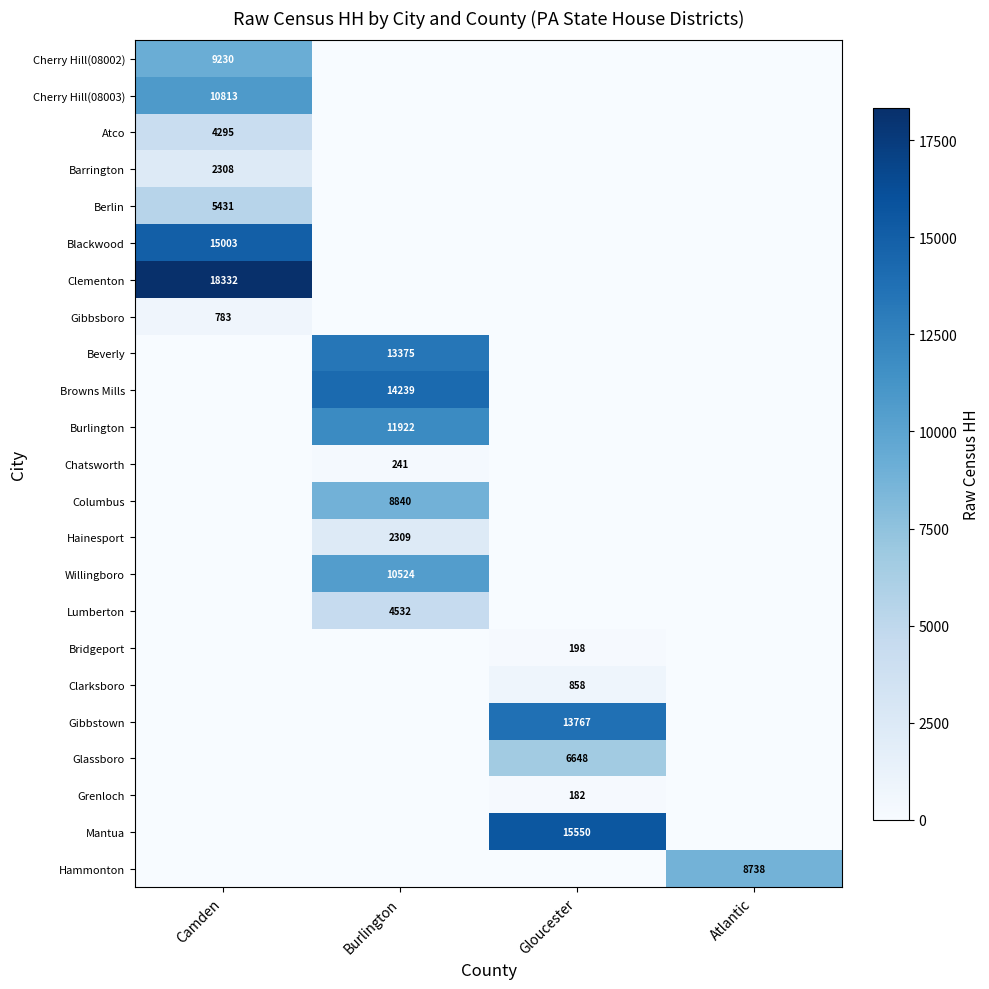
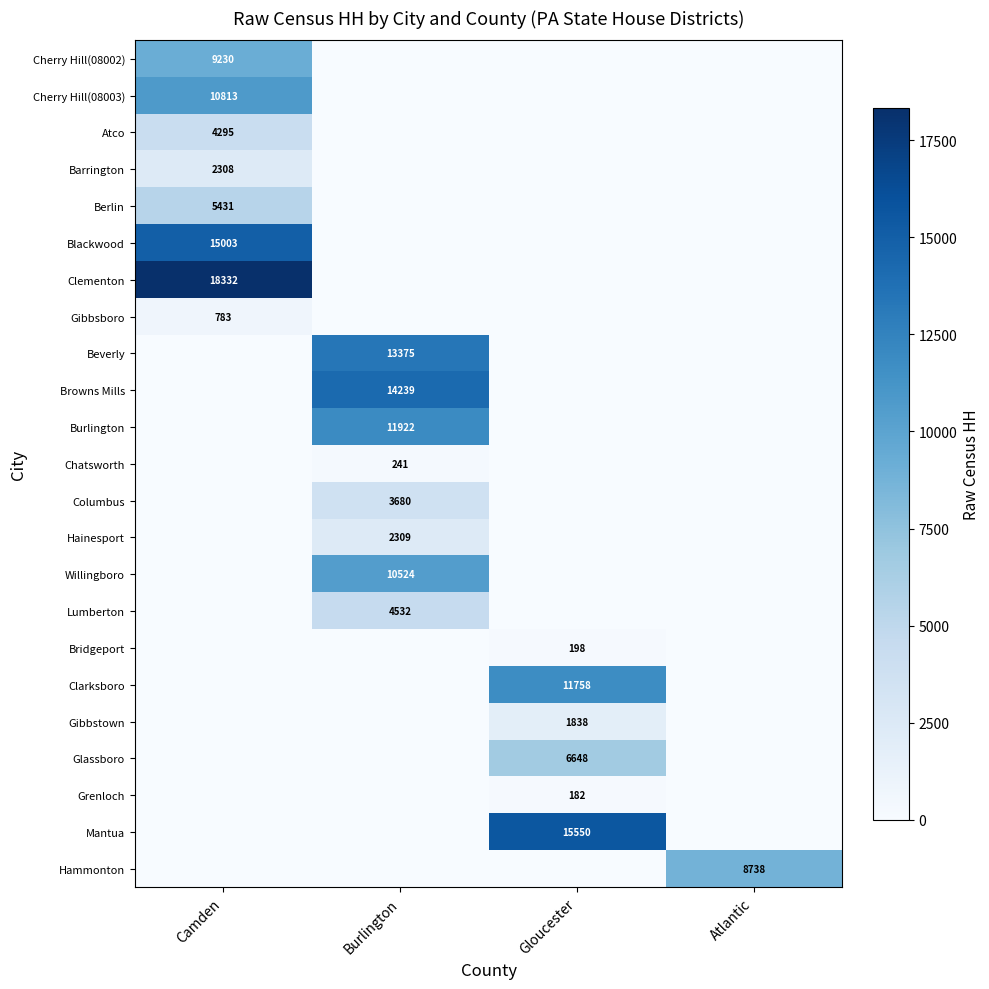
Columbus, Burlington: 8840 -> 3680
Clarksboro, Gloucester: 858 -> 11758
Gibbstown, Gloucester: 13767 -> 1838
